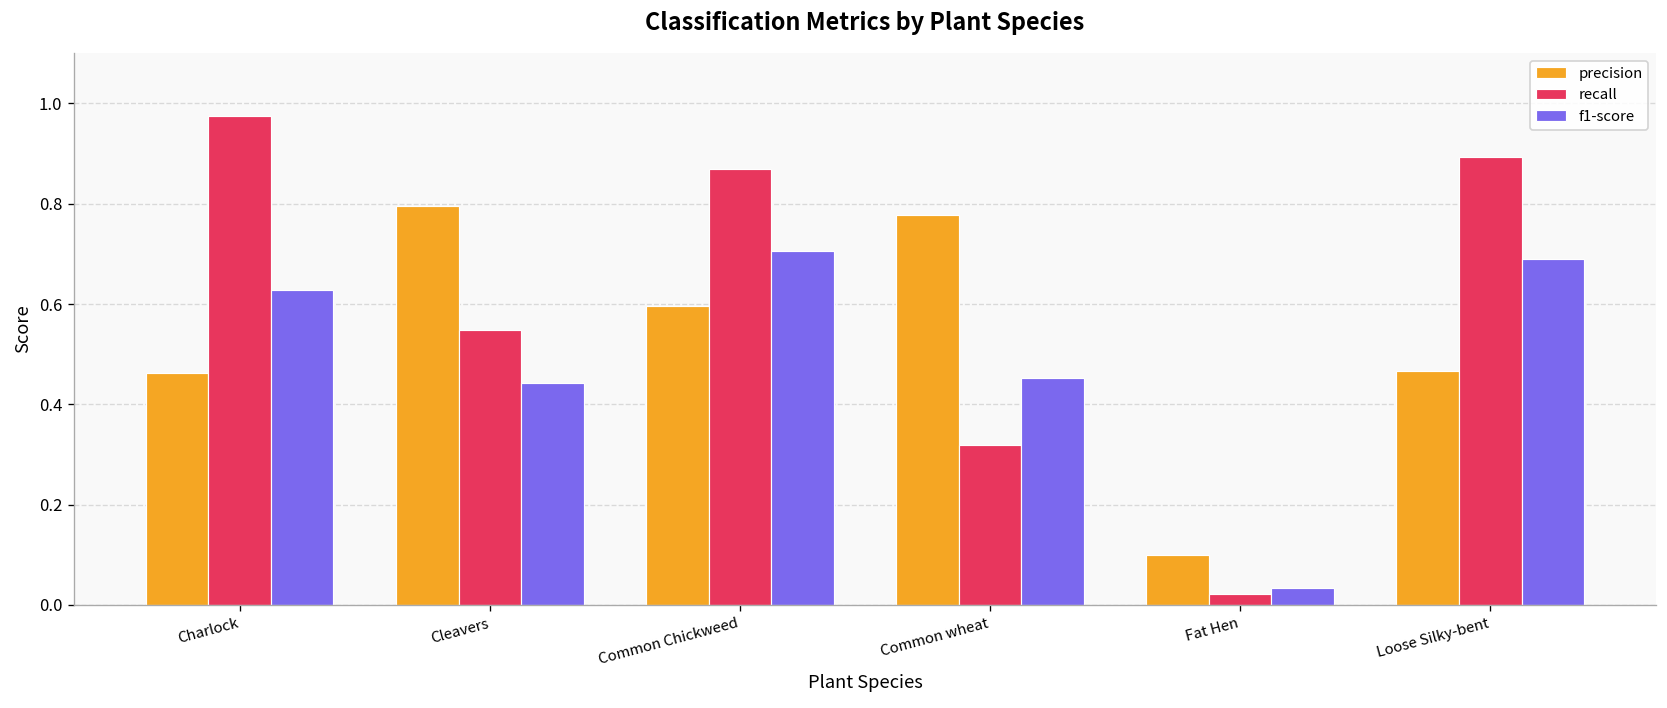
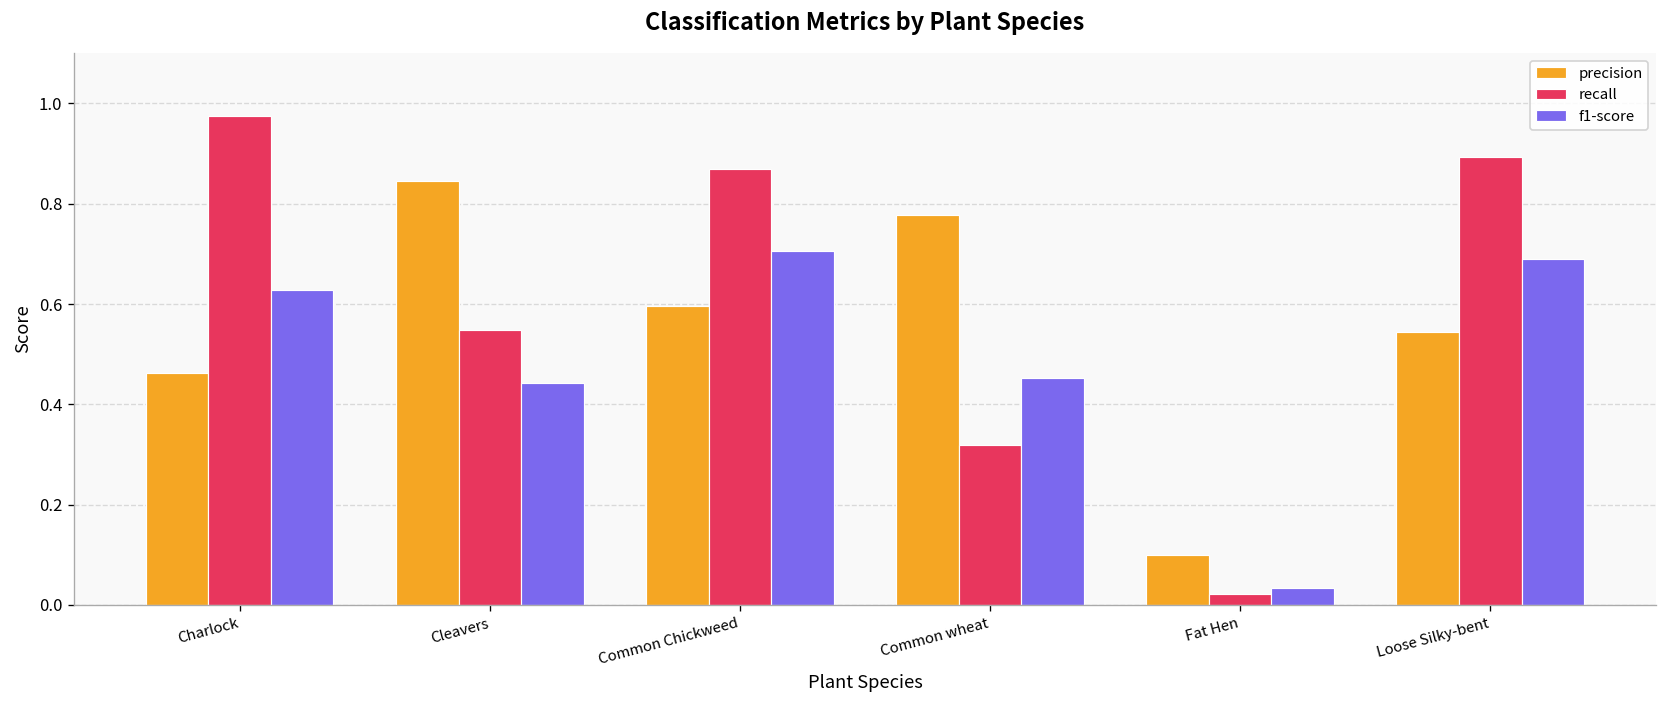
precision, Cleavers: 0.80 -> 0.85
precision, Loose Silky-bent: 0.47 -> 0.54
